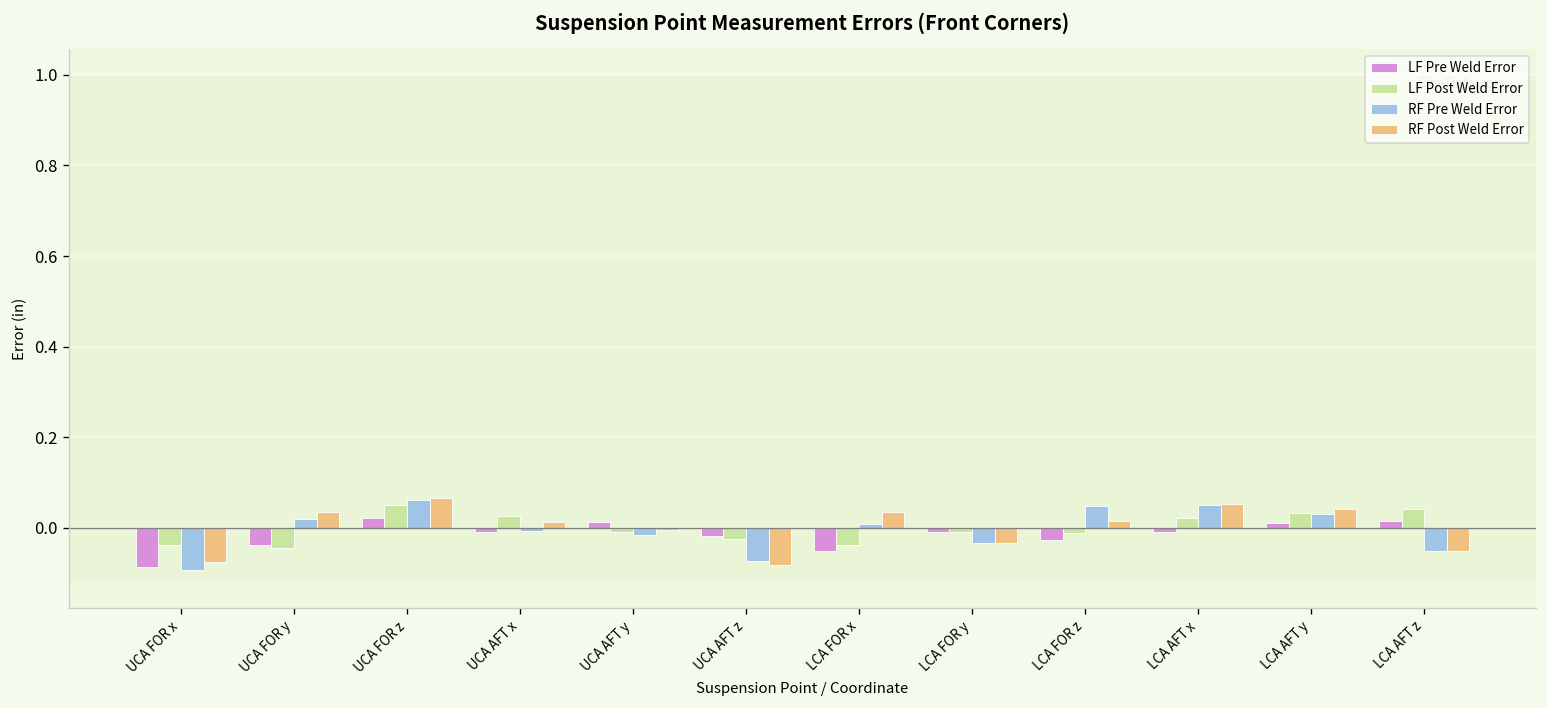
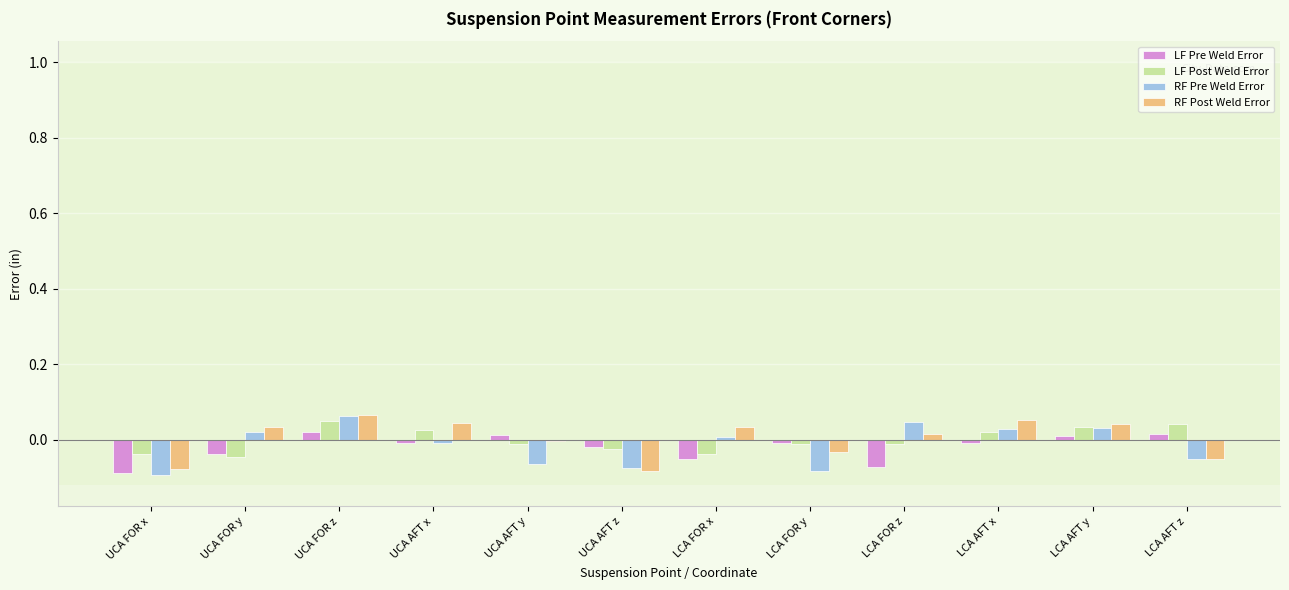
RF Post Weld Error, UCA AFT x: 0.01 -> 0.05
RF Pre Weld Error, UCA AFT y: -0.02 -> -0.06
RF Pre Weld Error, LCA FOR y: -0.03 -> -0.08
LF Pre Weld Error, LCA FOR z: -0.03 -> -0.07
RF Pre Weld Error, LCA AFT x: 0.05 -> 0.03
